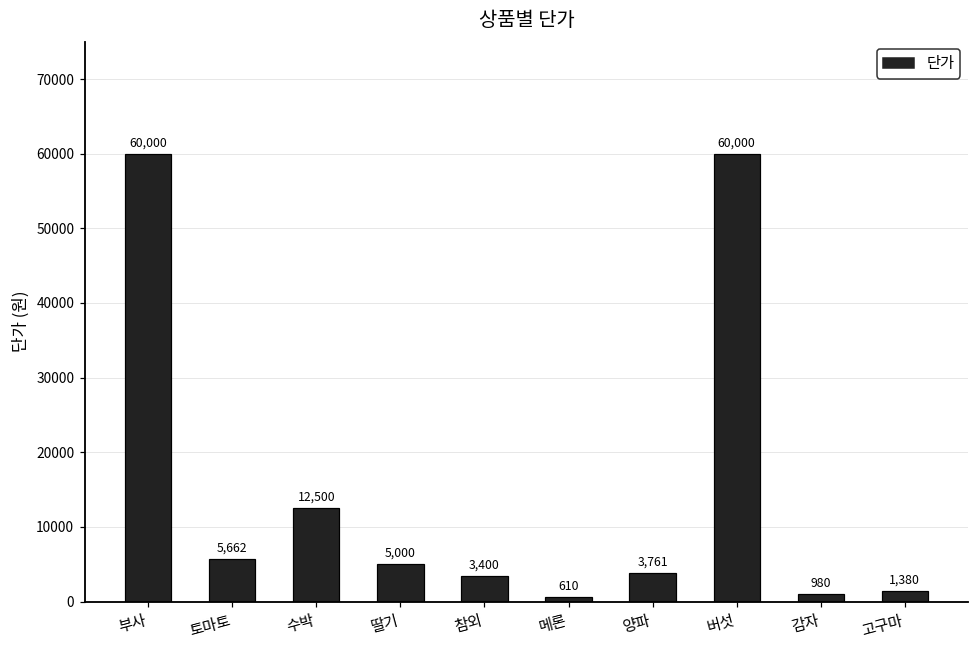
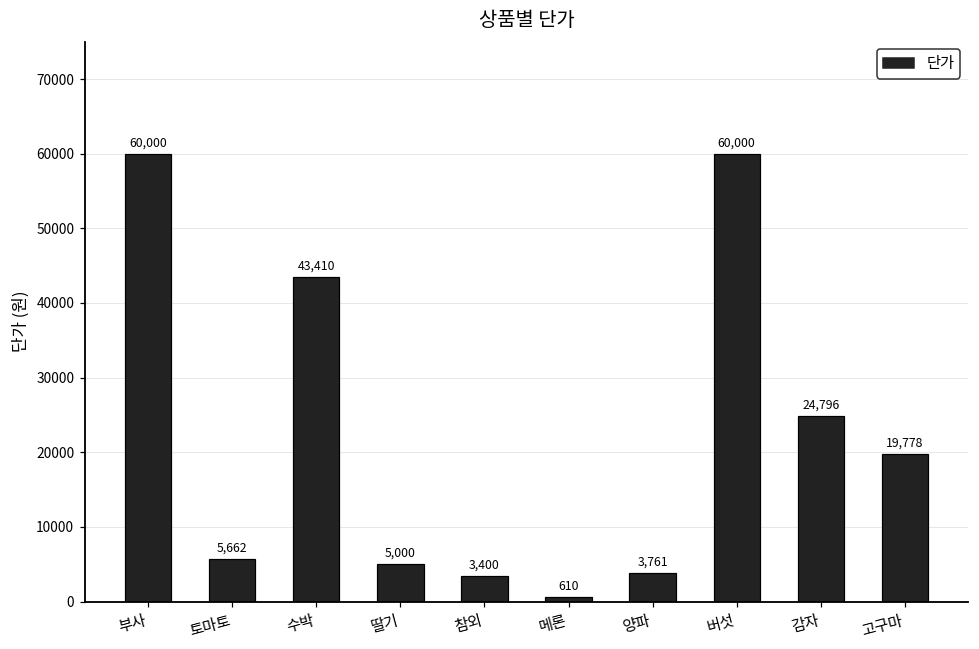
수박: 12,500 -> 43,410
감자: 980 -> 24,796
고구마: 1,380 -> 19,778
